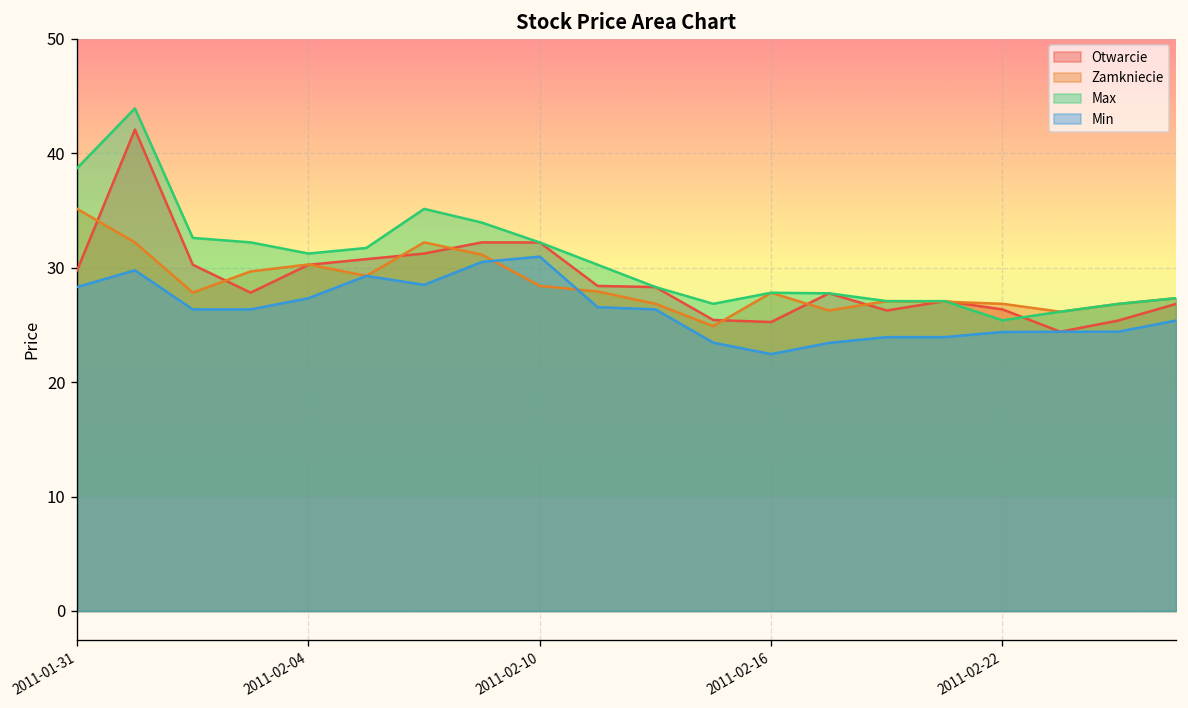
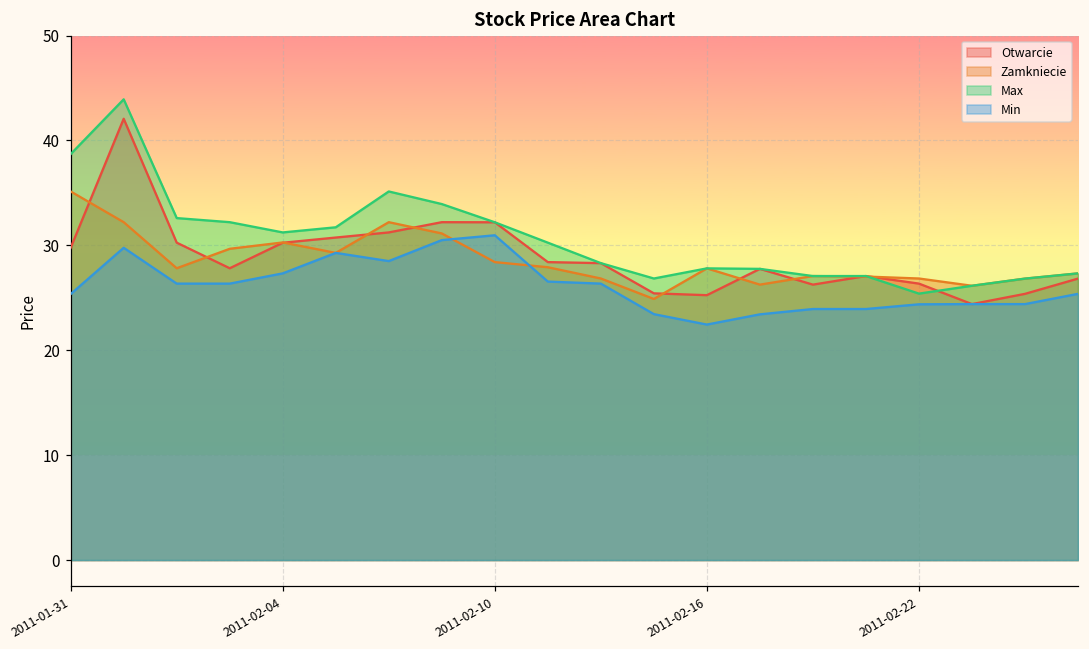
Min, 2011-01-31: 28 -> 25
